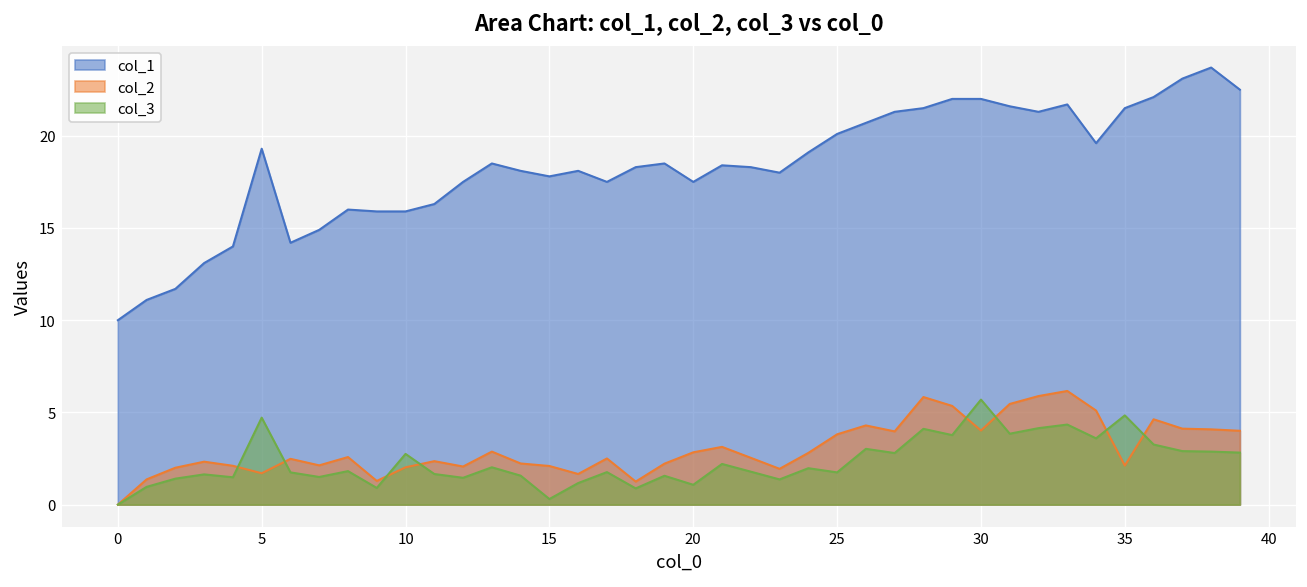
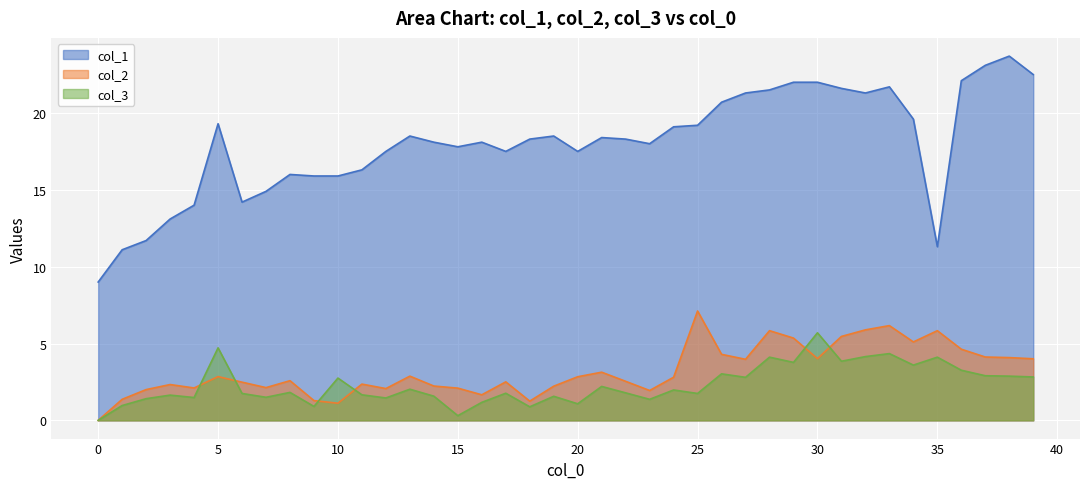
col_1, 0: 10 -> 9
col_2, 5: 1.7 -> 2.8
col_2, 10: 2.0 -> 1.1
col_1, 25: 20.1 -> 19.2
col_2, 25: 3.8 -> 7.1
col_1, 35: 21.5 -> 11.3
col_2, 35: 2.1 -> 5.8
col_3, 35: 4.8 -> 4.1
